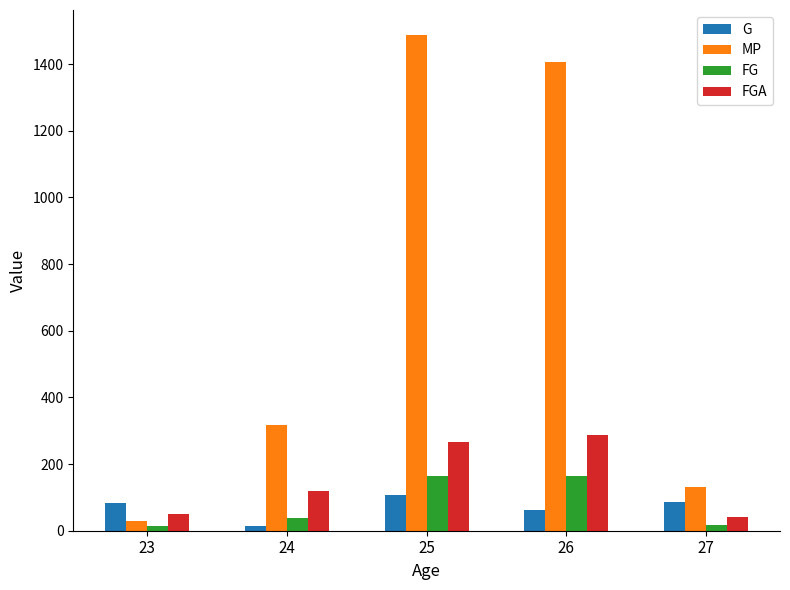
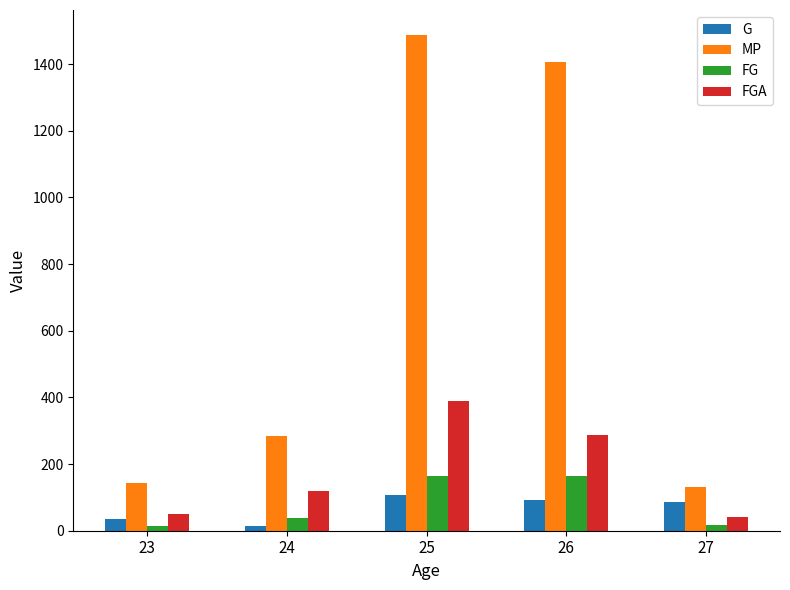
G, 23: 80 -> 30
MP, 23: 30 -> 140
MP, 24: 320 -> 290
FGA, 25: 270 -> 390
G, 26: 60 -> 90
